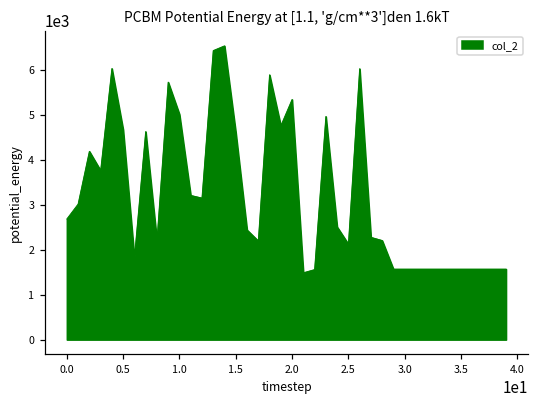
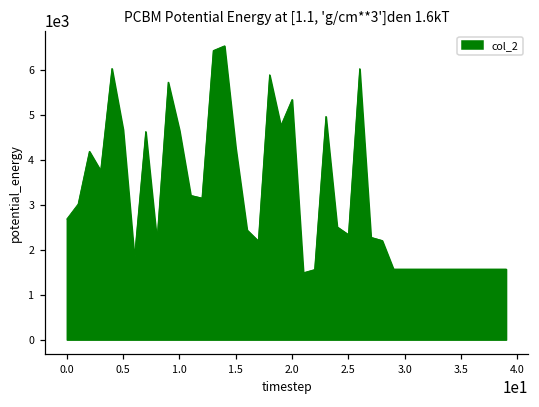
1.0: 5000 -> 4700
1.5: 4600 -> 4300
2.5: 2100 -> 2300
